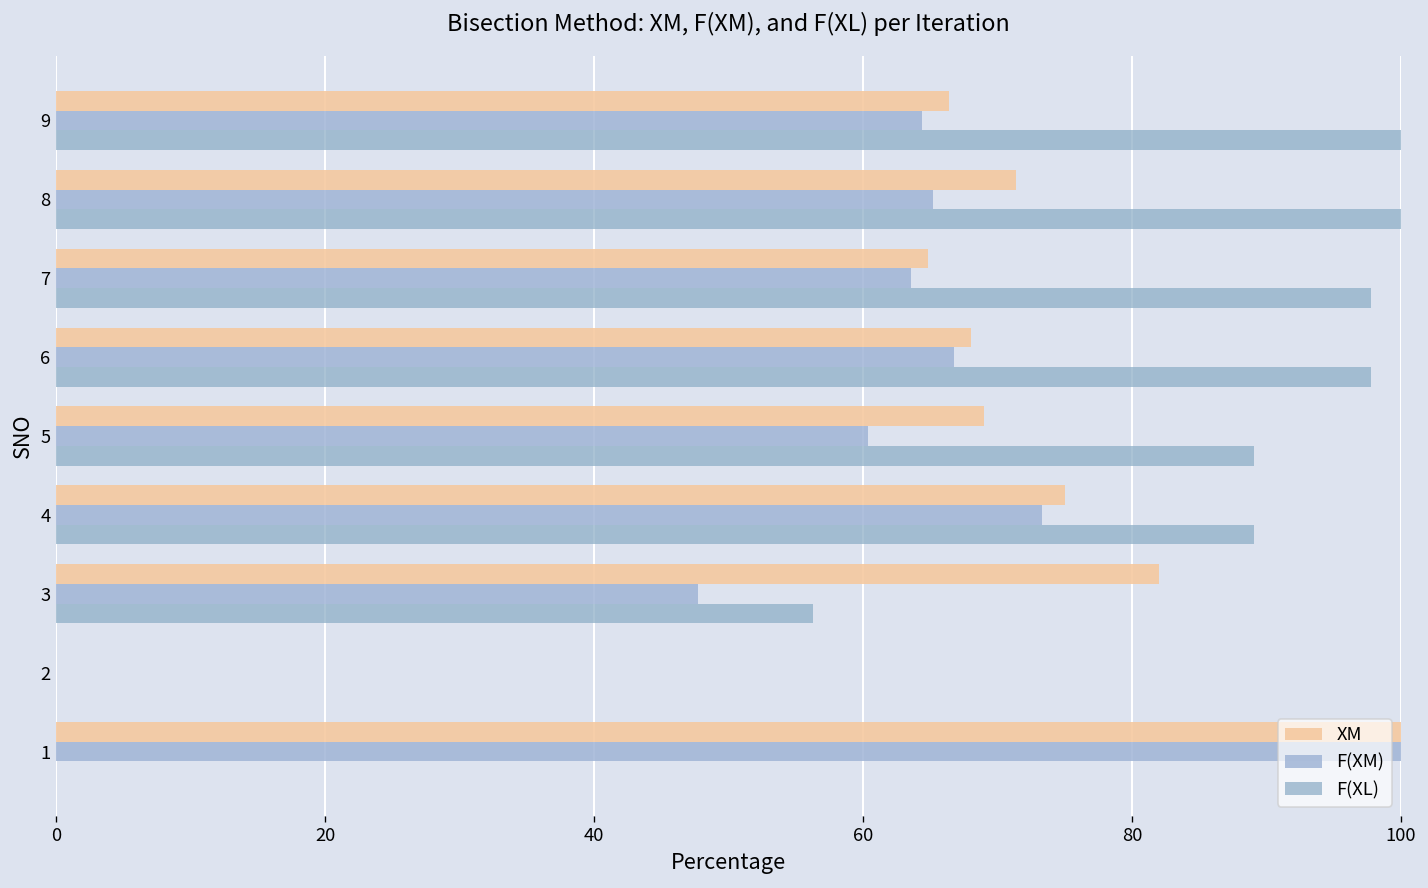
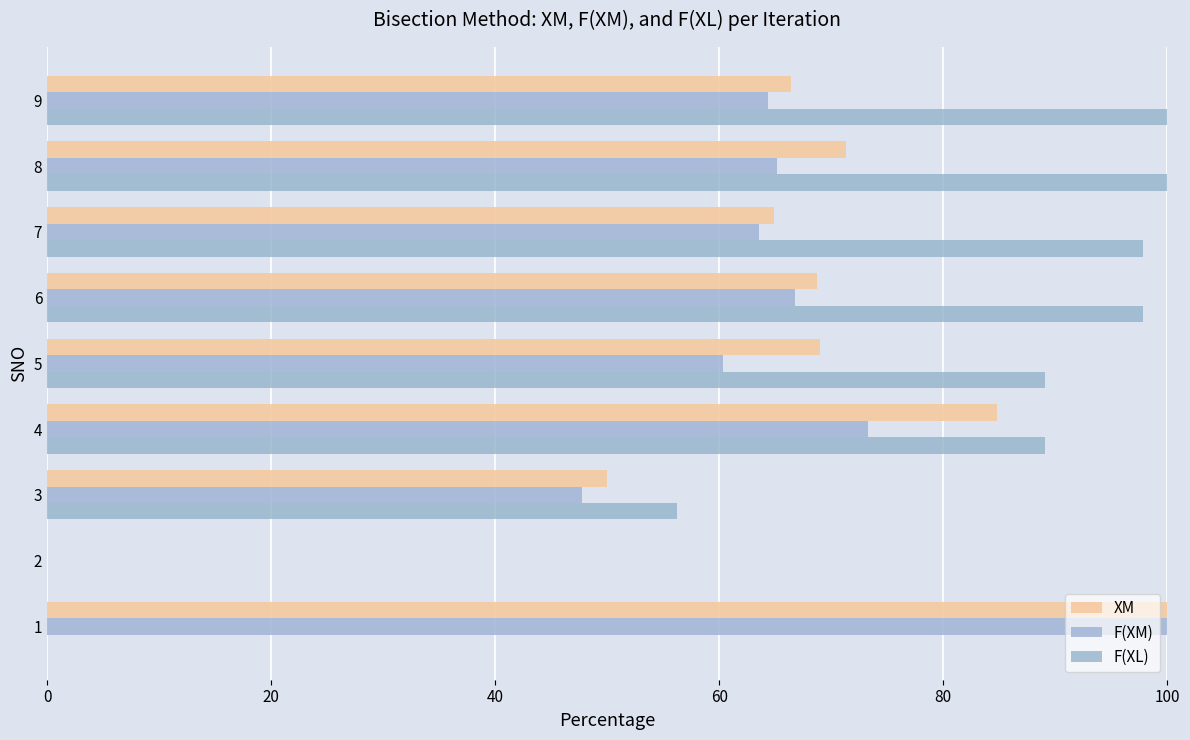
XM, 6: 68.0 -> 68.8
XM, 4: 75.0 -> 84.8
XM, 3: 82.0 -> 50.0
